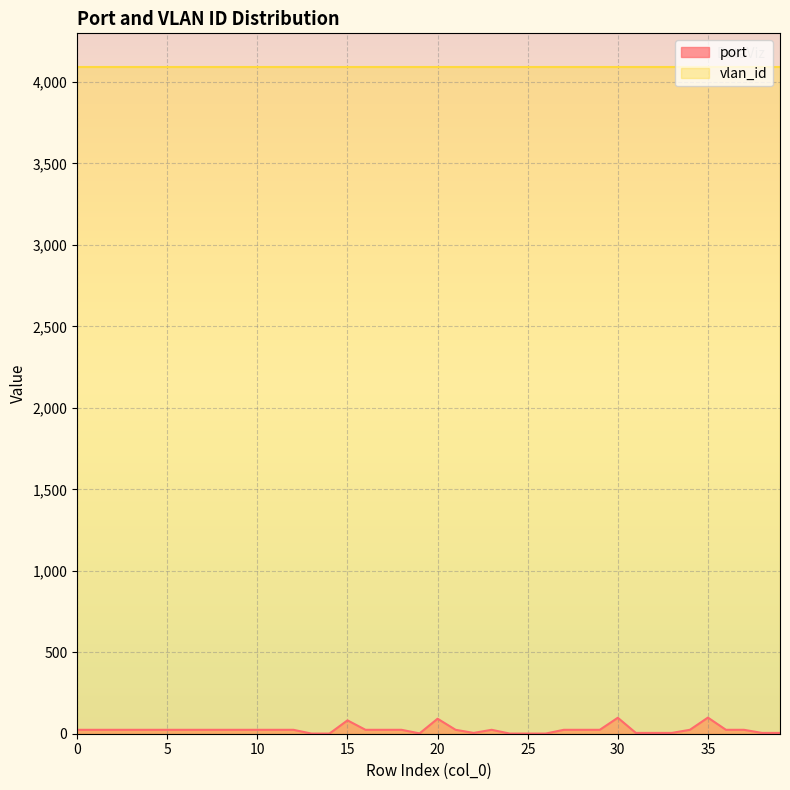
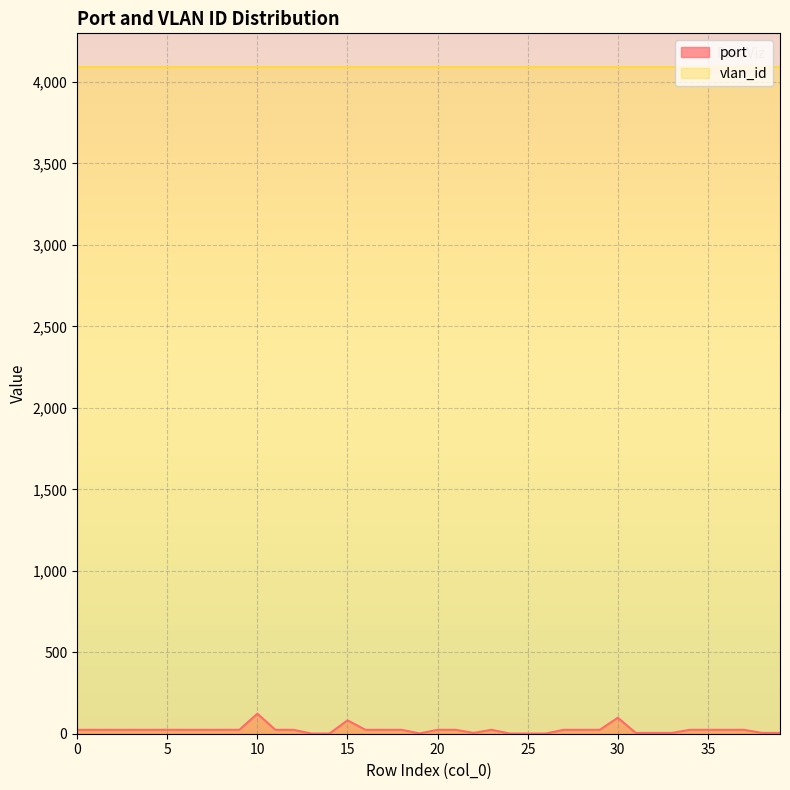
port, 10: 20 -> 120
port, 20: 90 -> 20
port, 35: 100 -> 20
